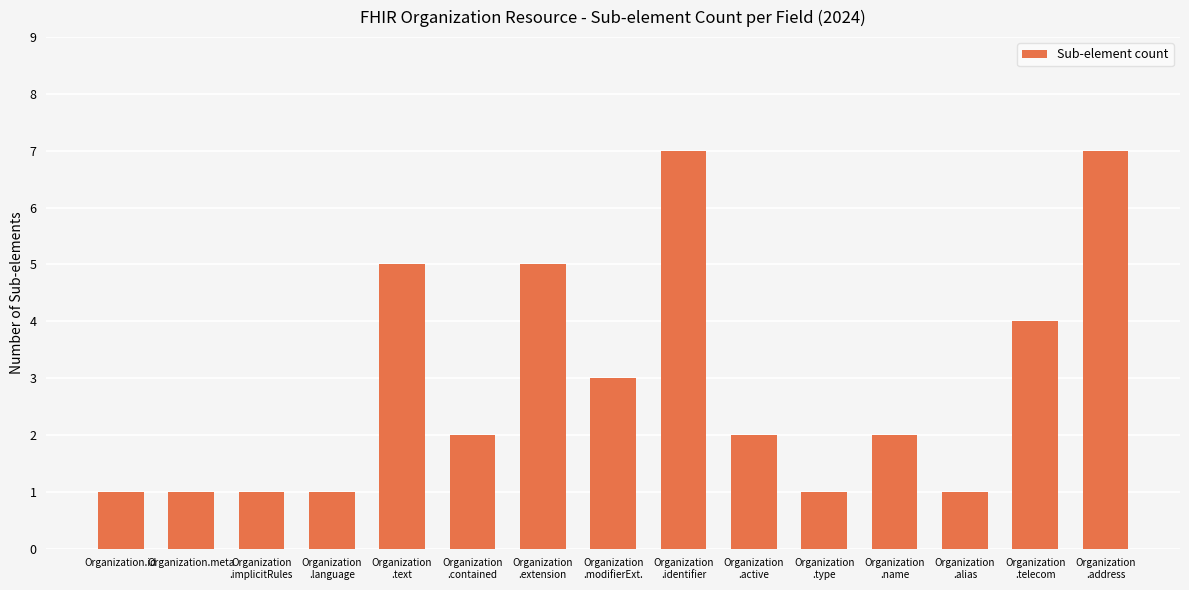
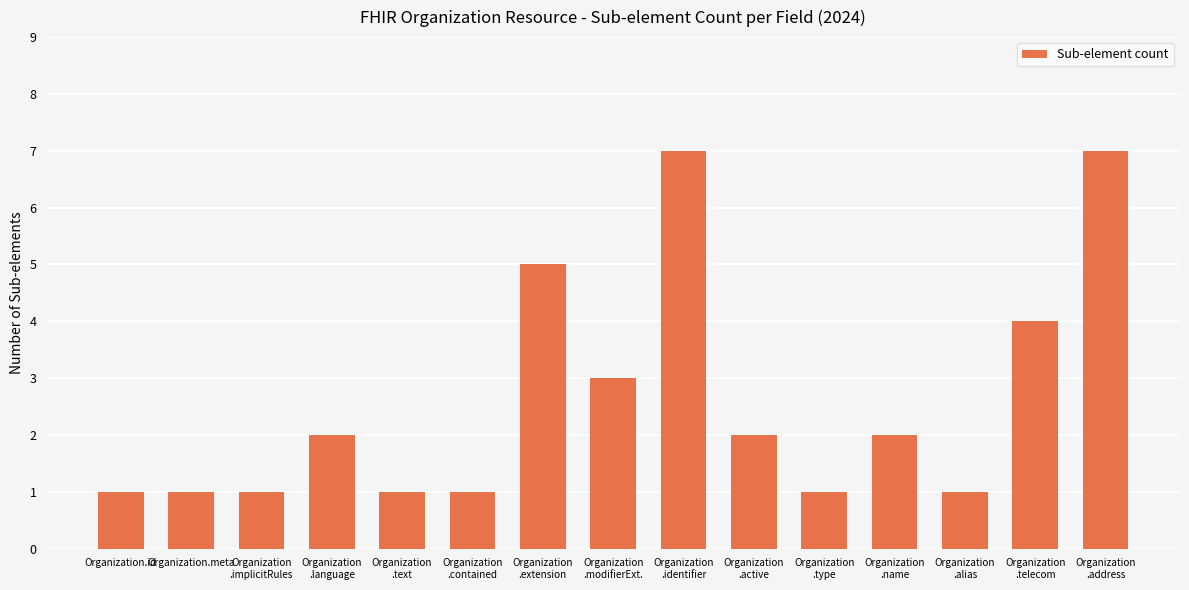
Organization .language: 1 -> 2
Organization .text: 5 -> 1
Organization .contained: 2 -> 1
